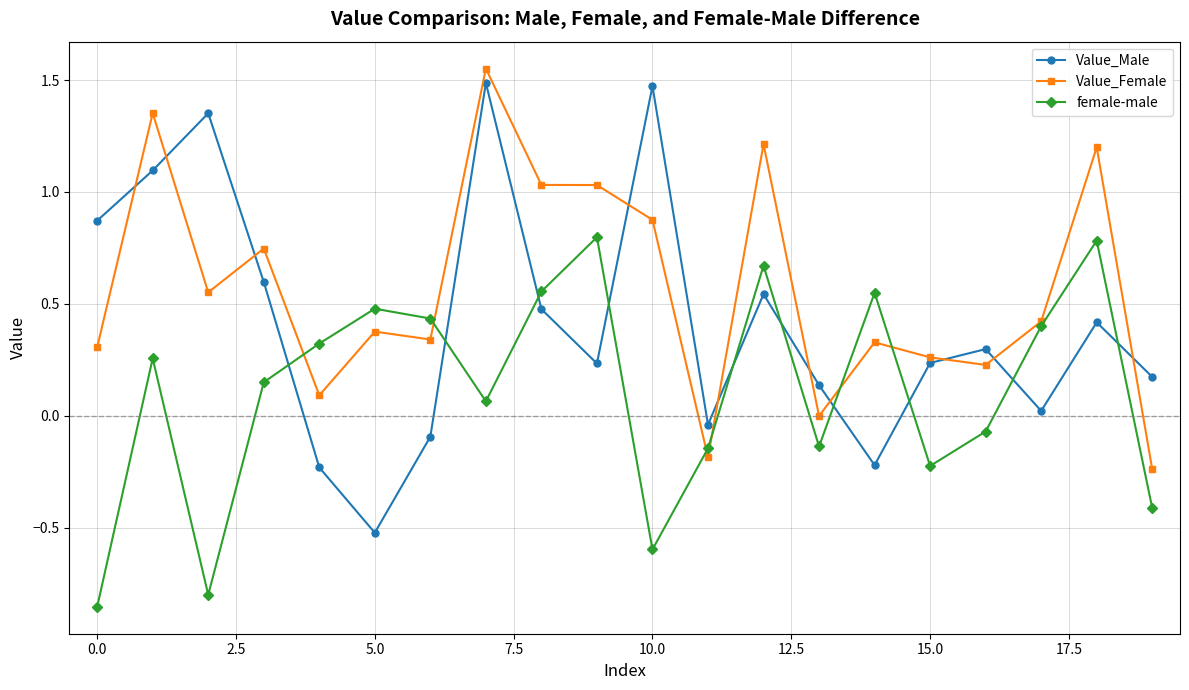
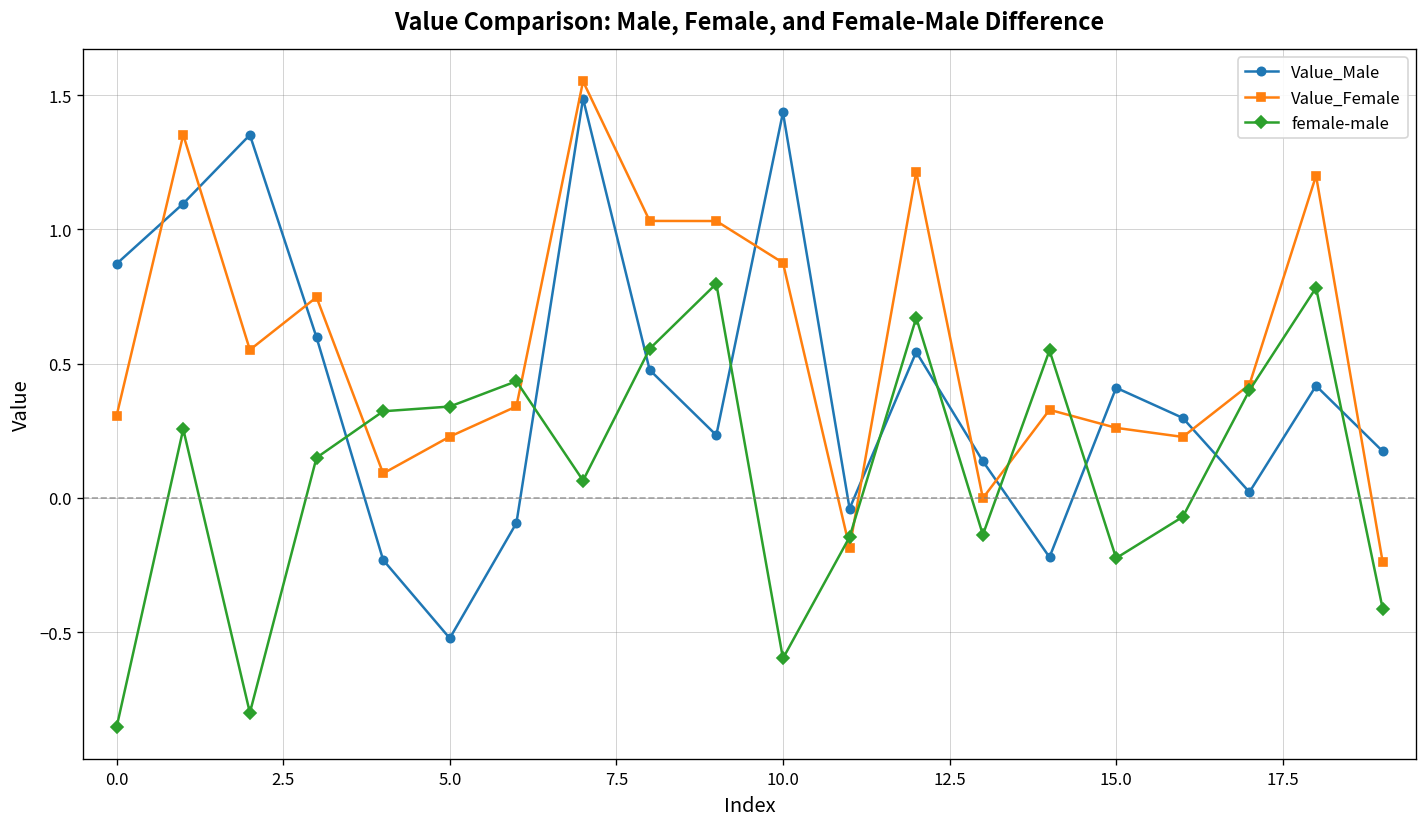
Value_Female, 5.0: 0.38 -> 0.23
female-male, 5.0: 0.48 -> 0.34
Value_Male, 10.0: 1.47 -> 1.44
Value_Male, 15.0: 0.24 -> 0.41
